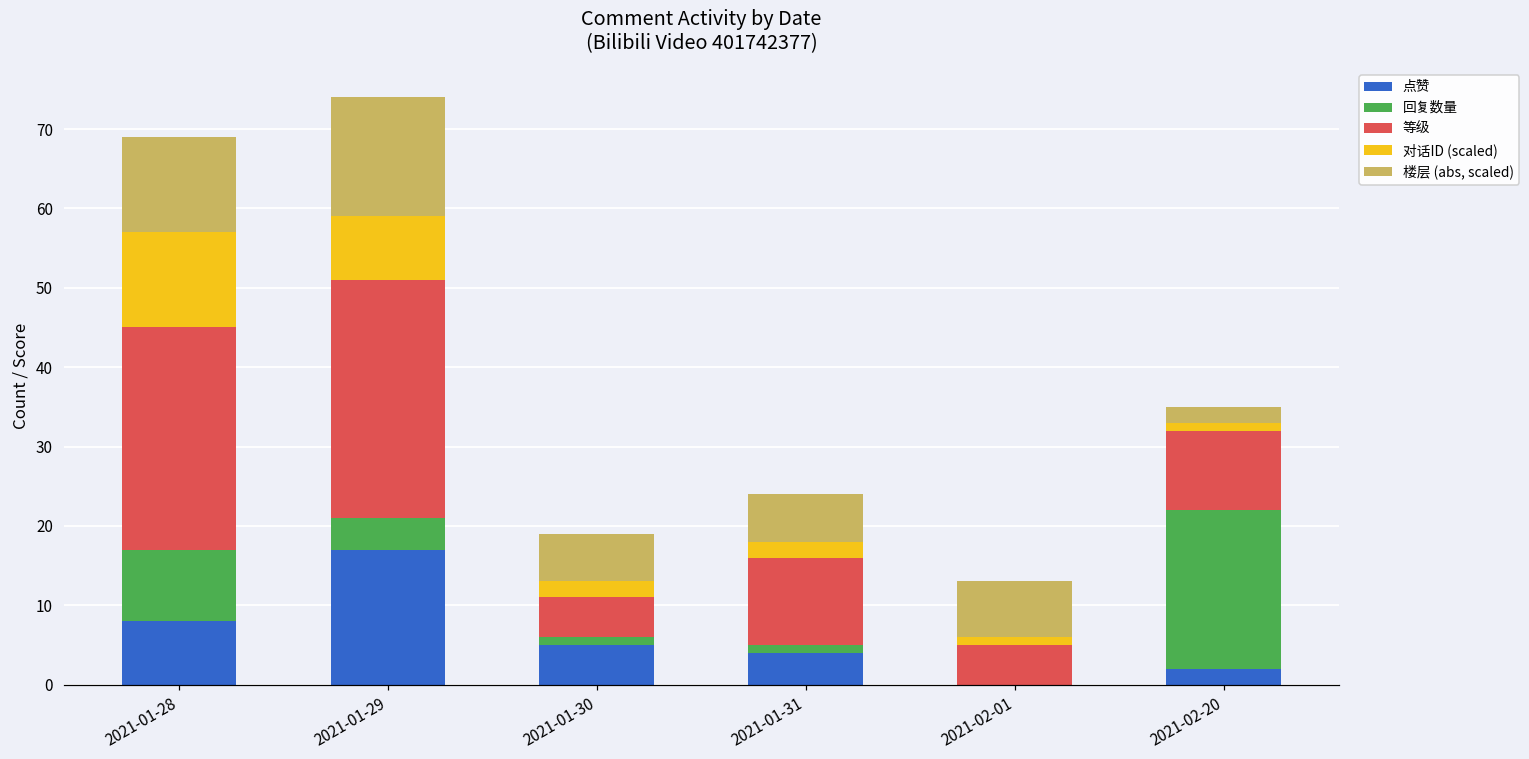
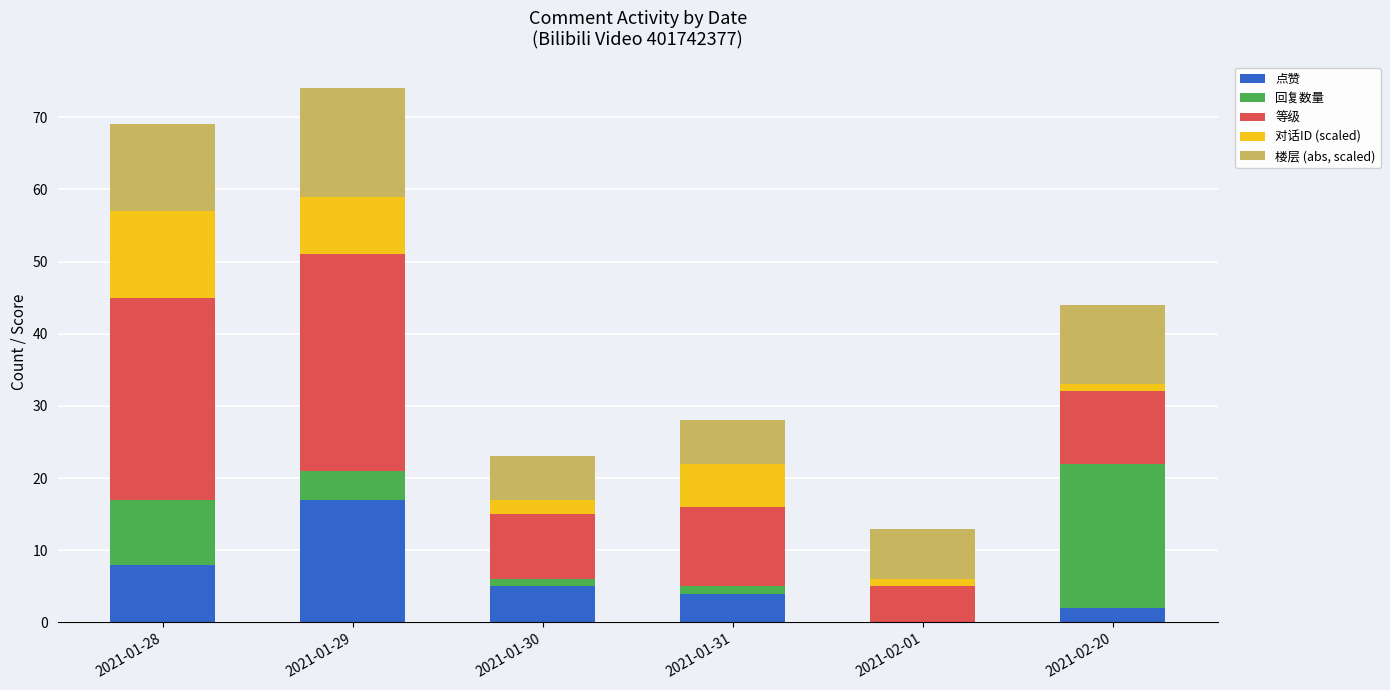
等级, 2021-01-30: 5 -> 9
对话ID (scaled), 2021-01-31: 2 -> 6
楼层 (abs, scaled), 2021-02-20: 2 -> 11
